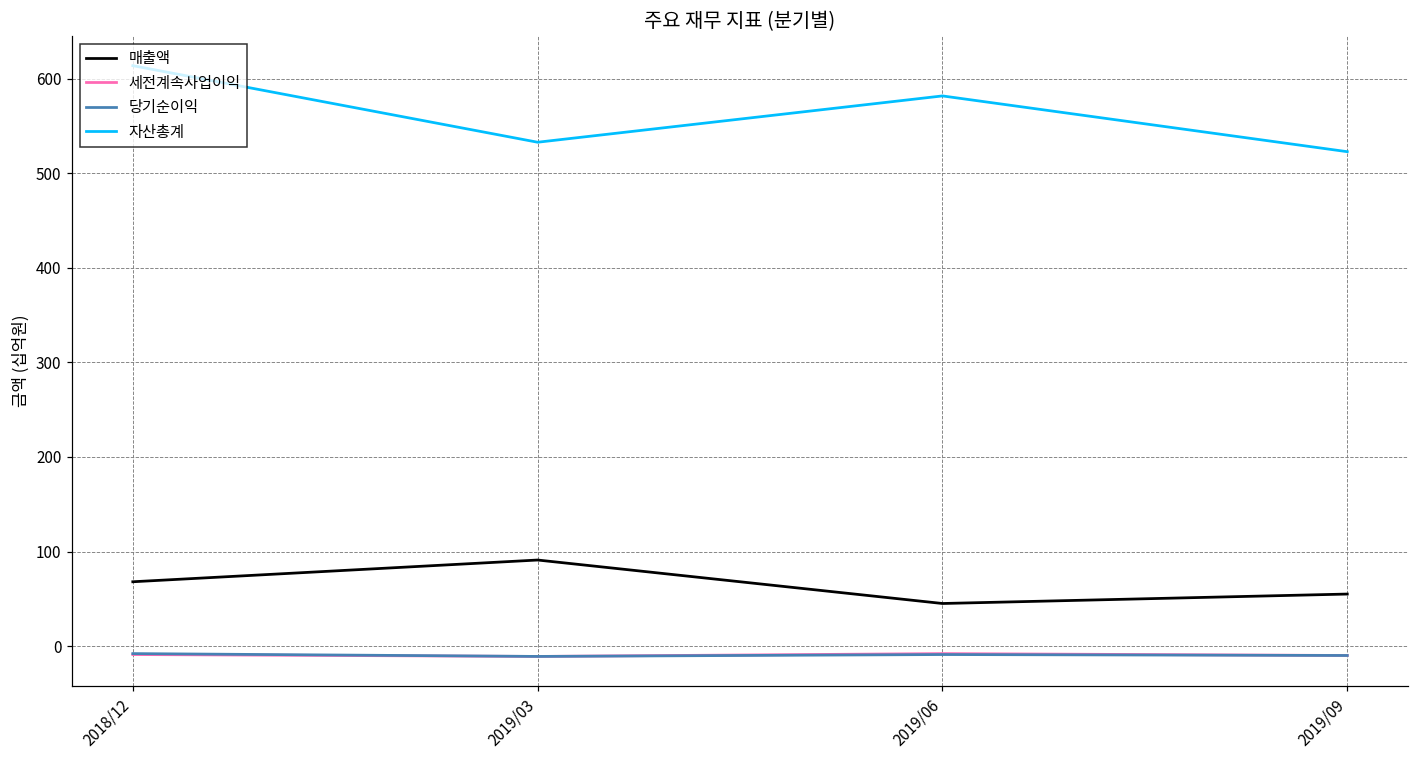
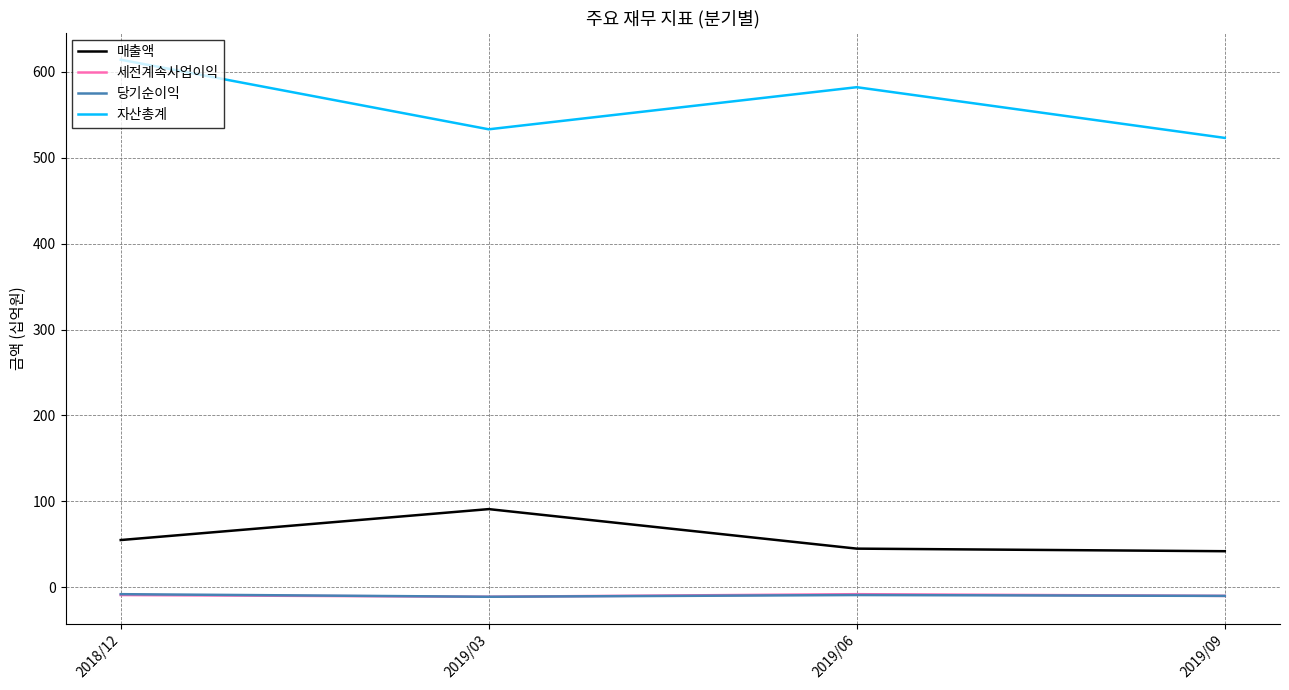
매출액, 2018/12: 70 -> 60
매출액, 2019/09: 60 -> 40
